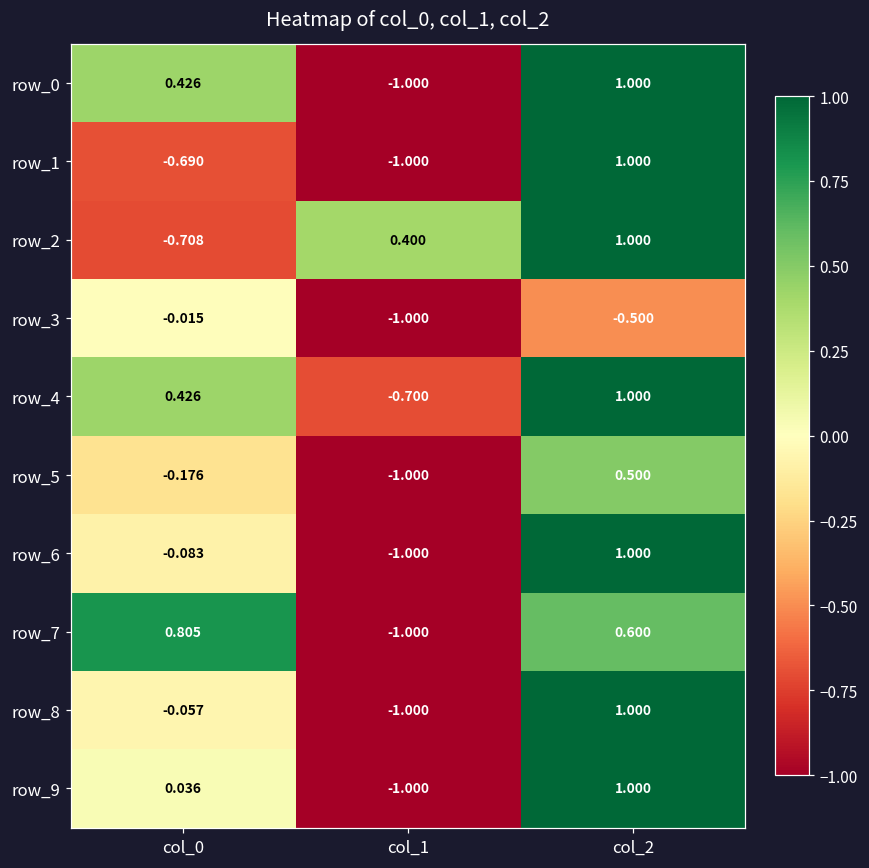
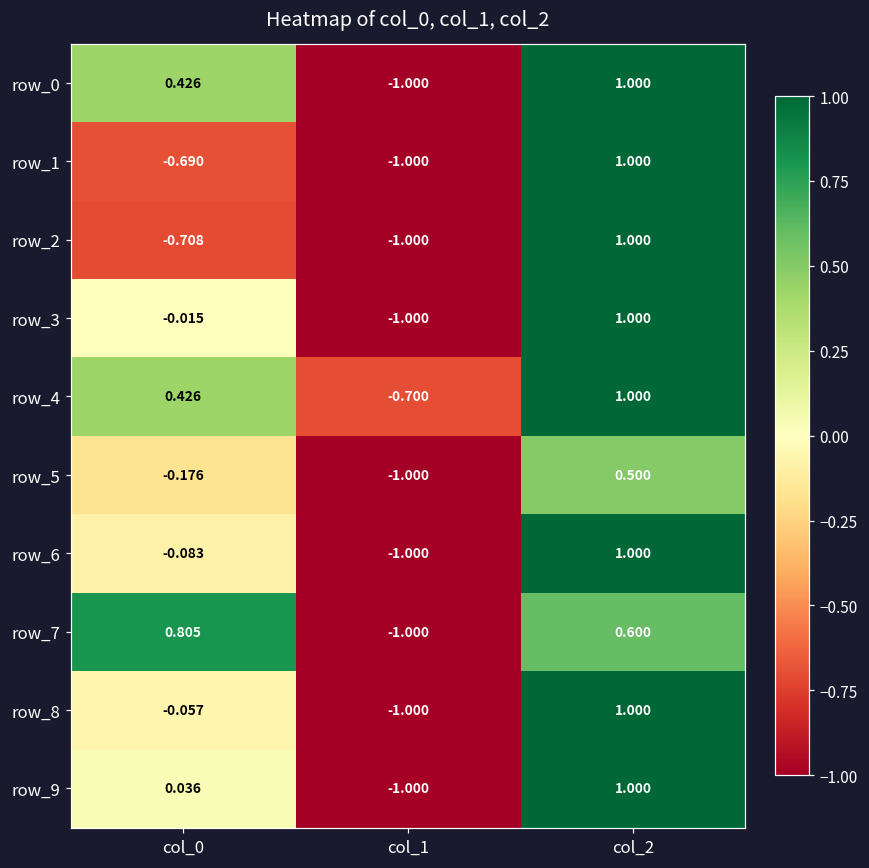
row_2, col_1: 0.400 -> -1.000
row_3, col_2: -0.500 -> 1.000
